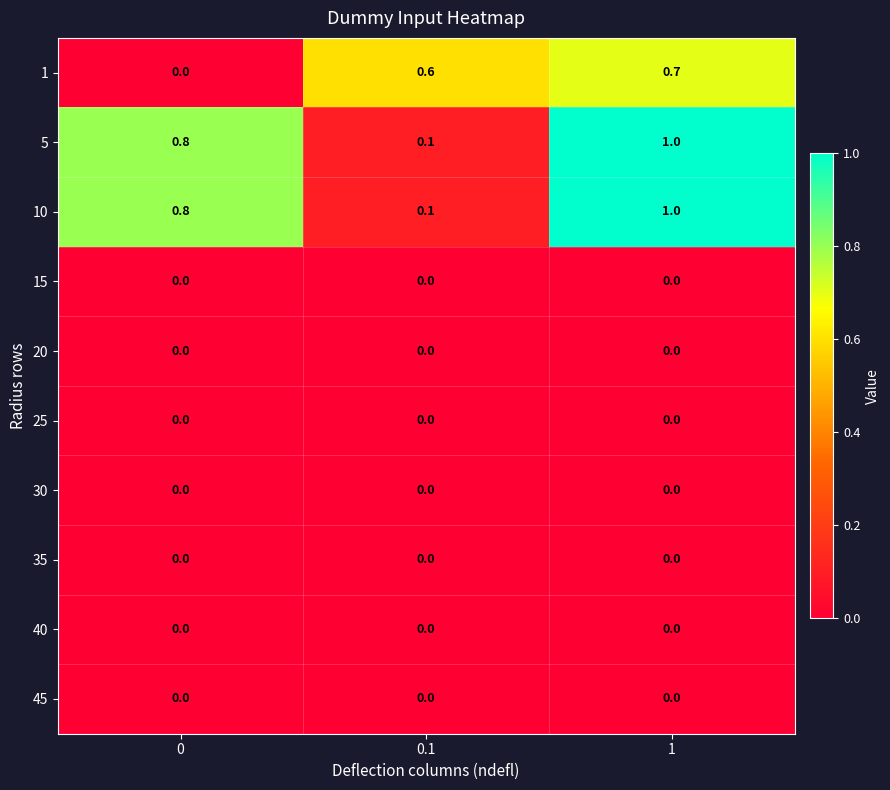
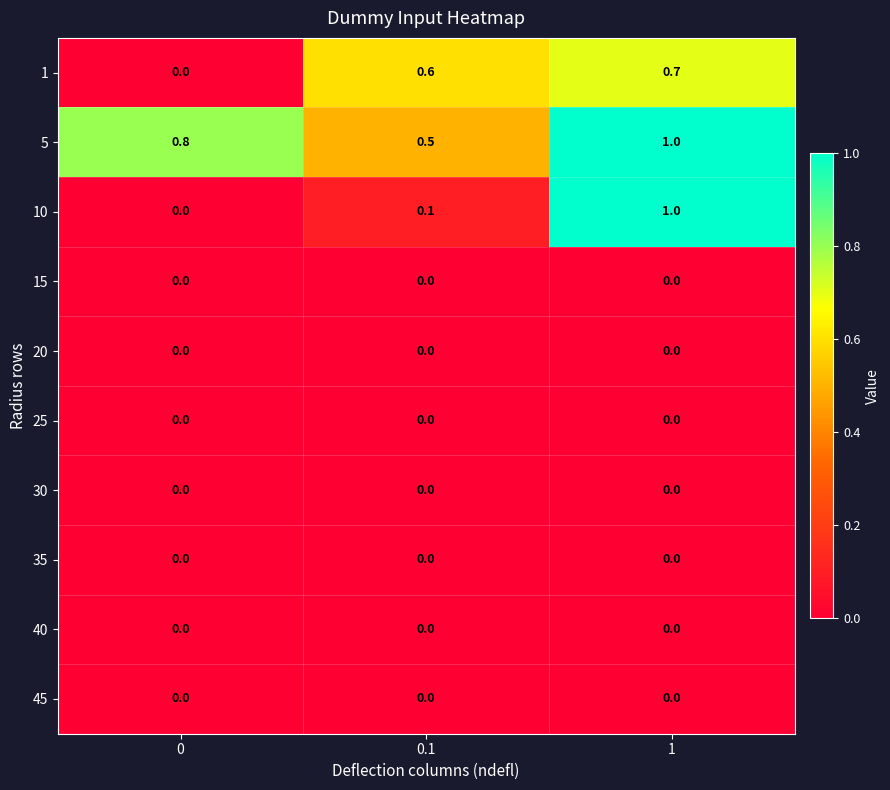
5, 0.1: 0.1 -> 0.5
10, 0: 0.8 -> 0.0
